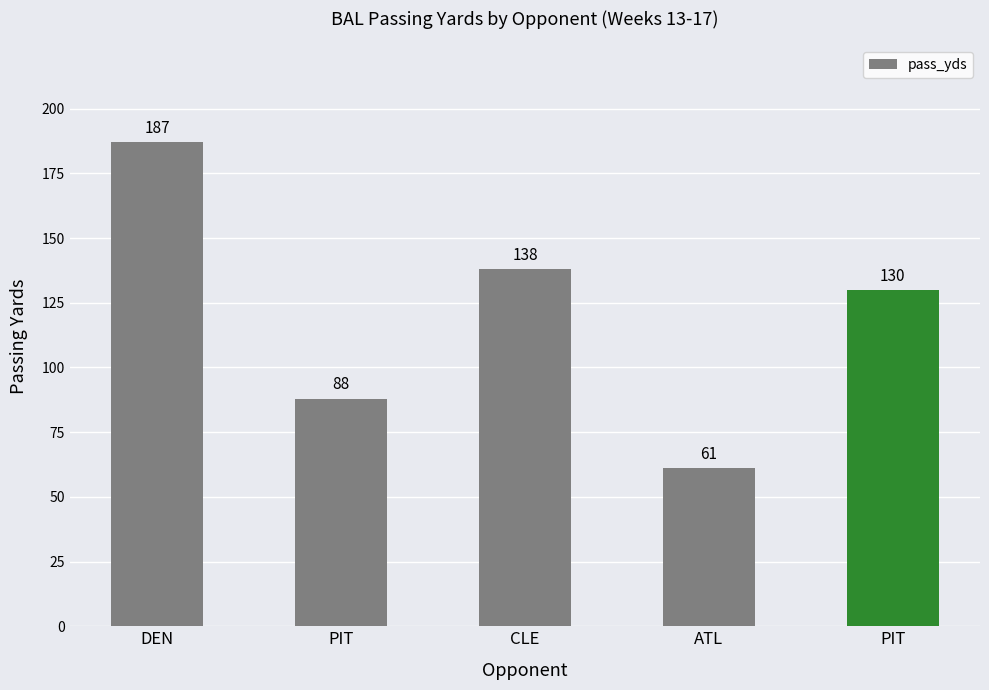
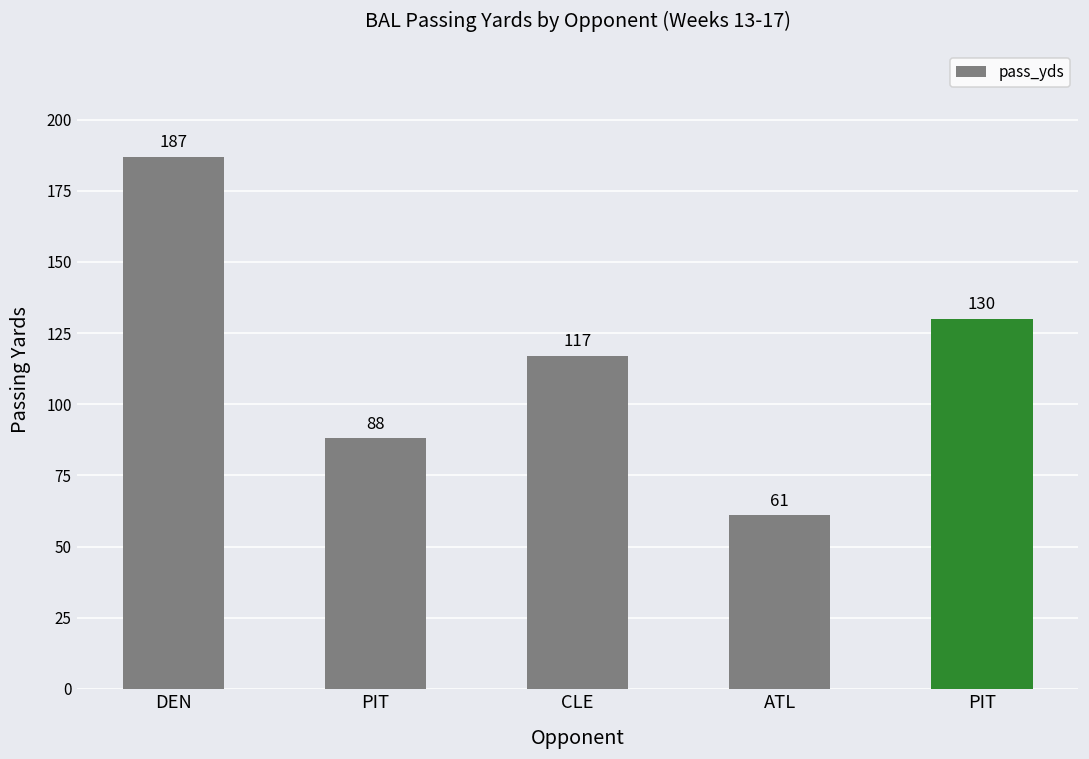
CLE: 138 -> 117
